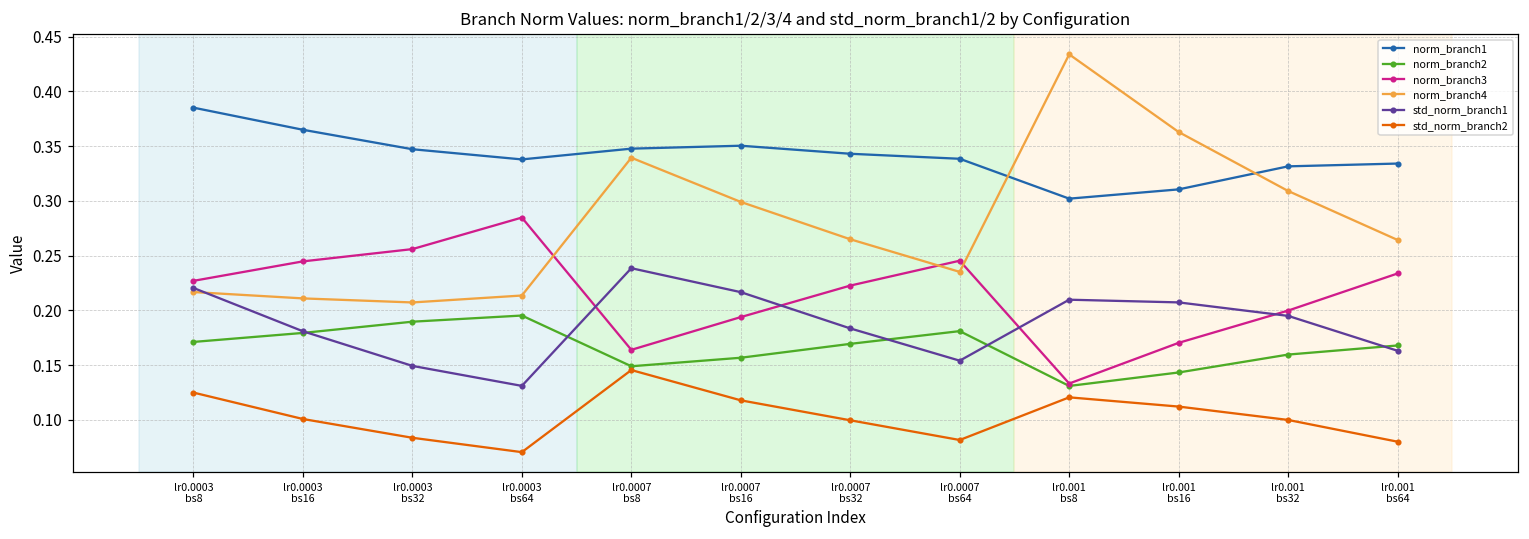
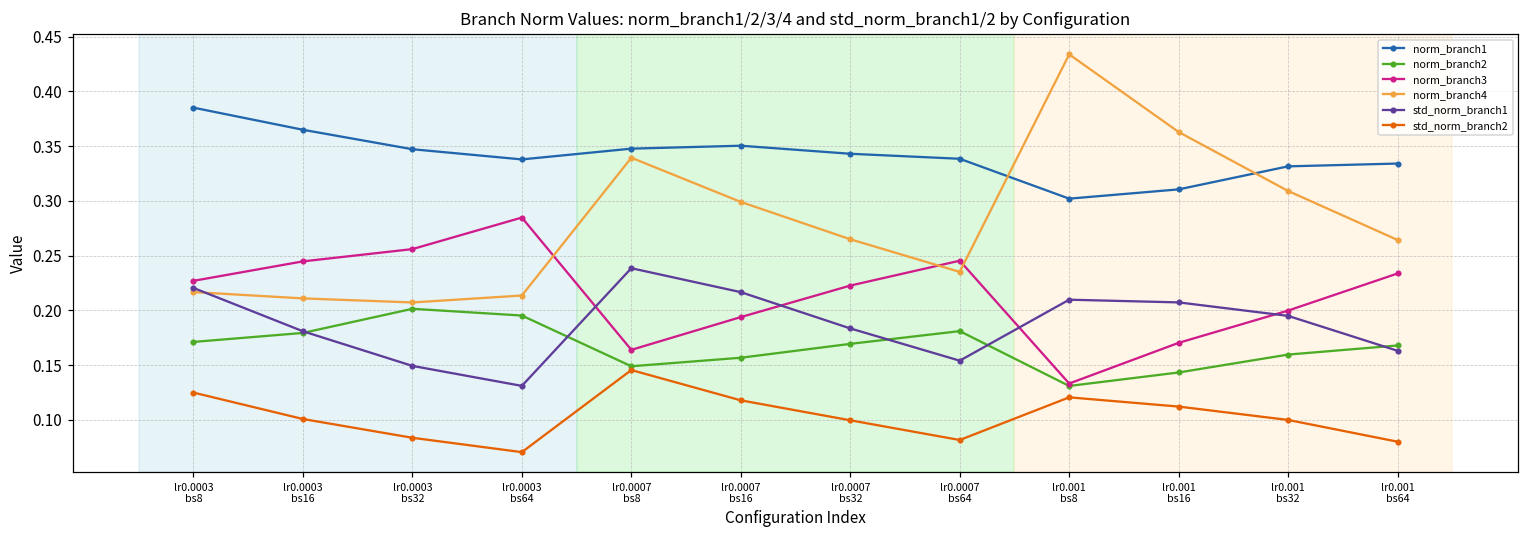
norm_branch2, lr0.0003 bs32: 0.19 -> 0.20
